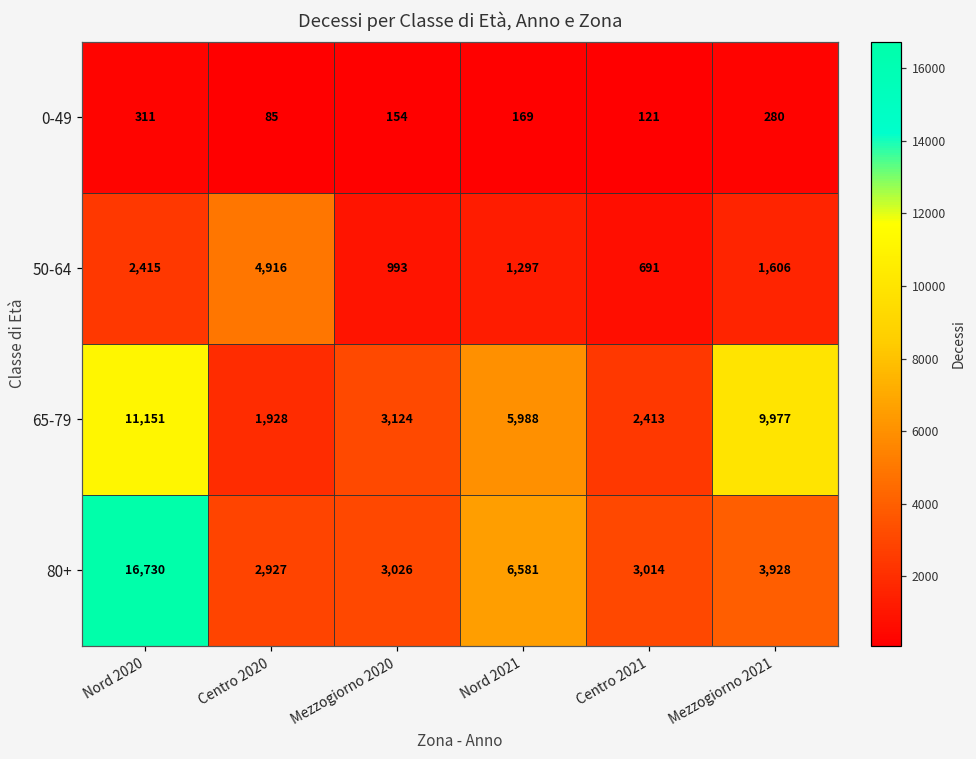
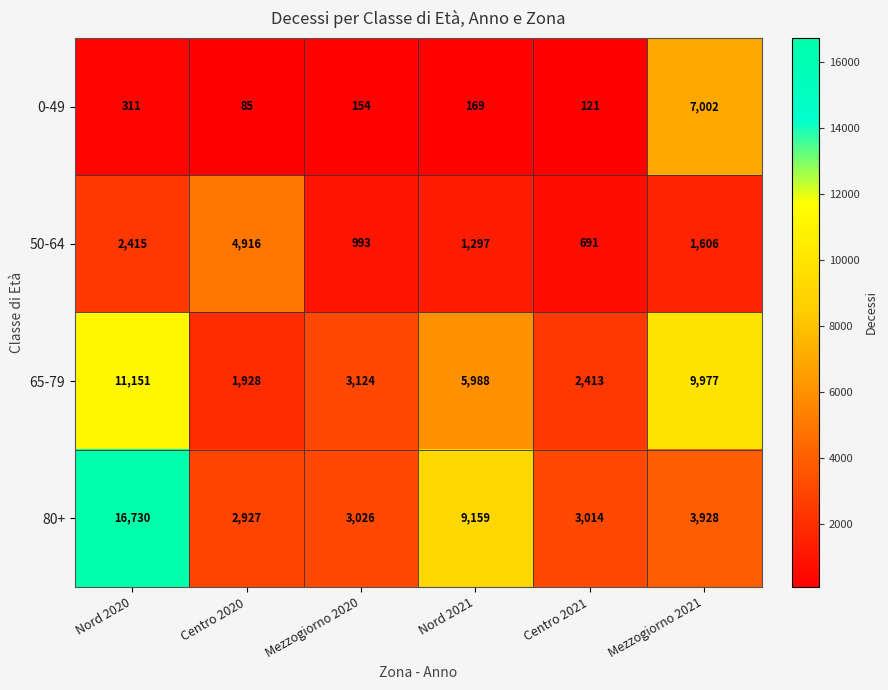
0-49, Mezzogiorno 2021: 280 -> 7,002
80+, Nord 2021: 6,581 -> 9,159
